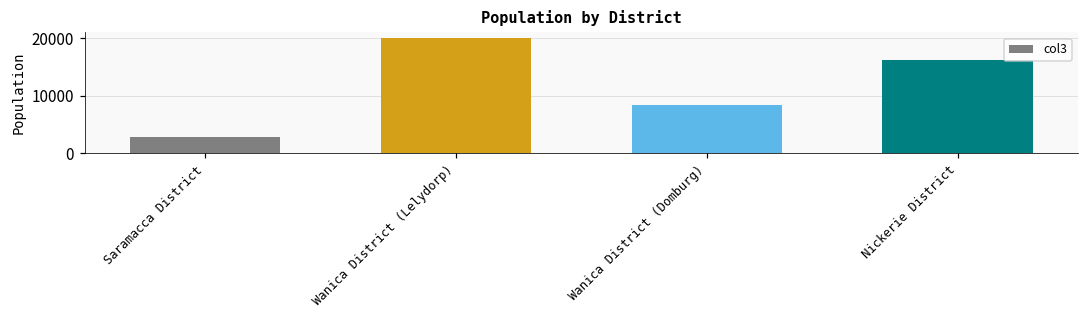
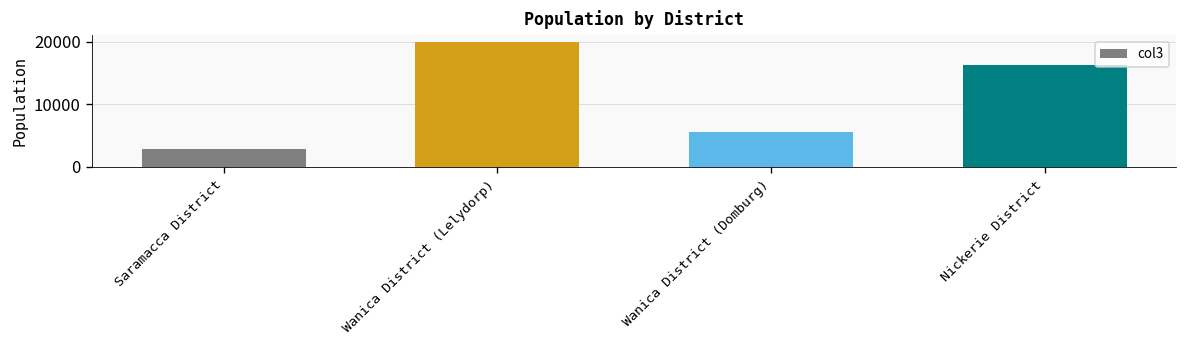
Wanica District (Domburg): 8000 -> 6000
